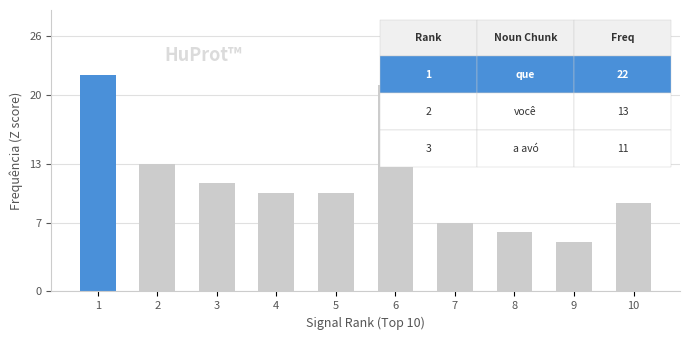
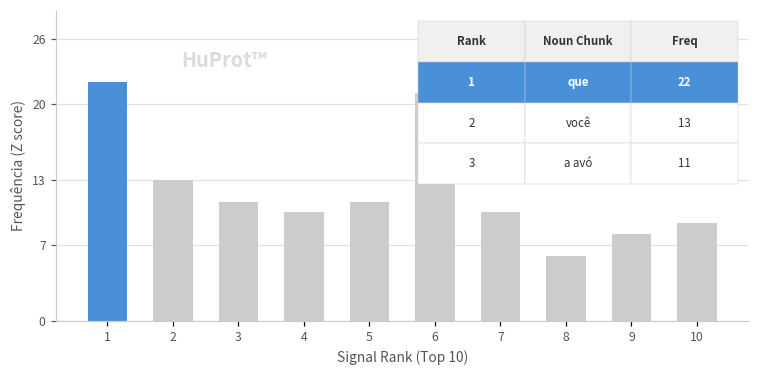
5: 10 -> 11
7: 7 -> 10
9: 5 -> 8
